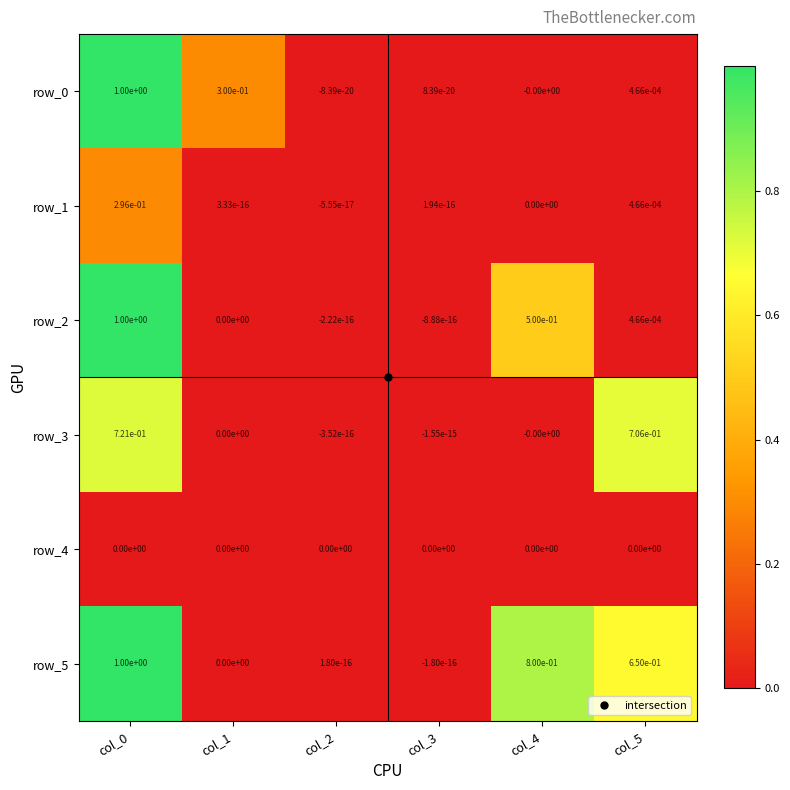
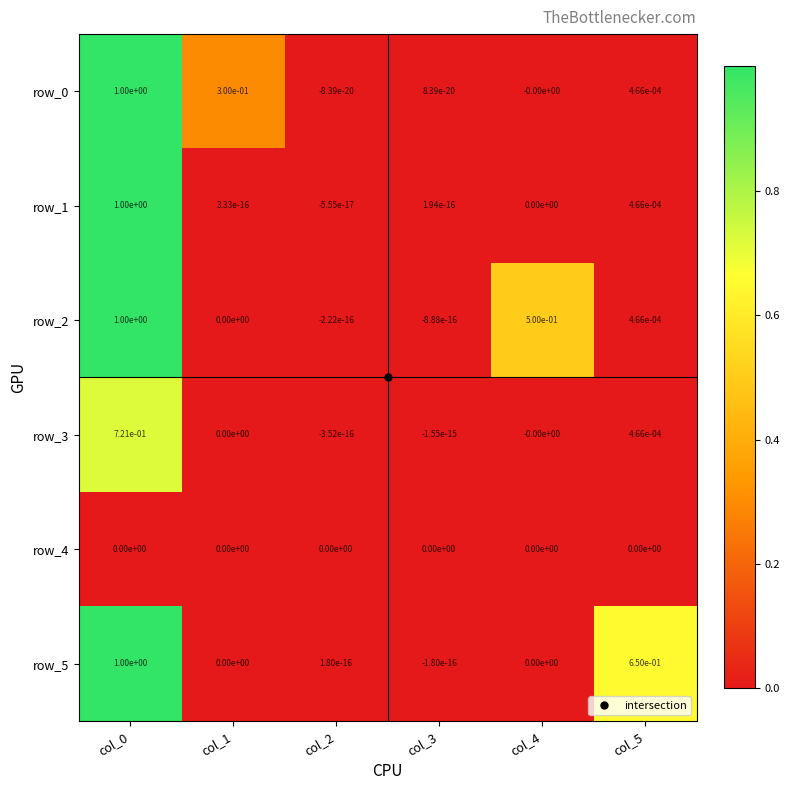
row_1, col_0: 2.96e-01 -> 1.00e+00
row_3, col_5: 7.06e-01 -> 4.66e-04
row_5, col_4: 8.00e-01 -> 0.00e+00
